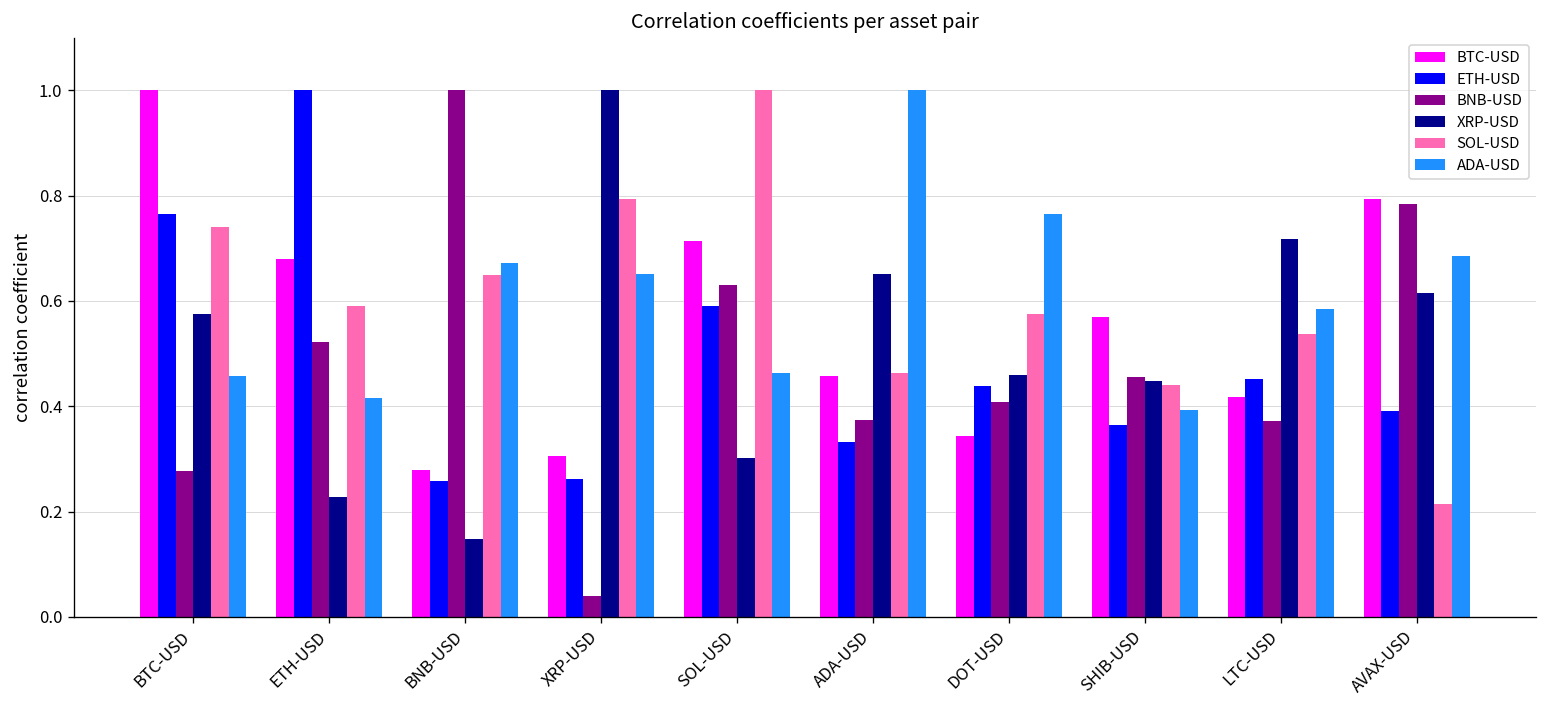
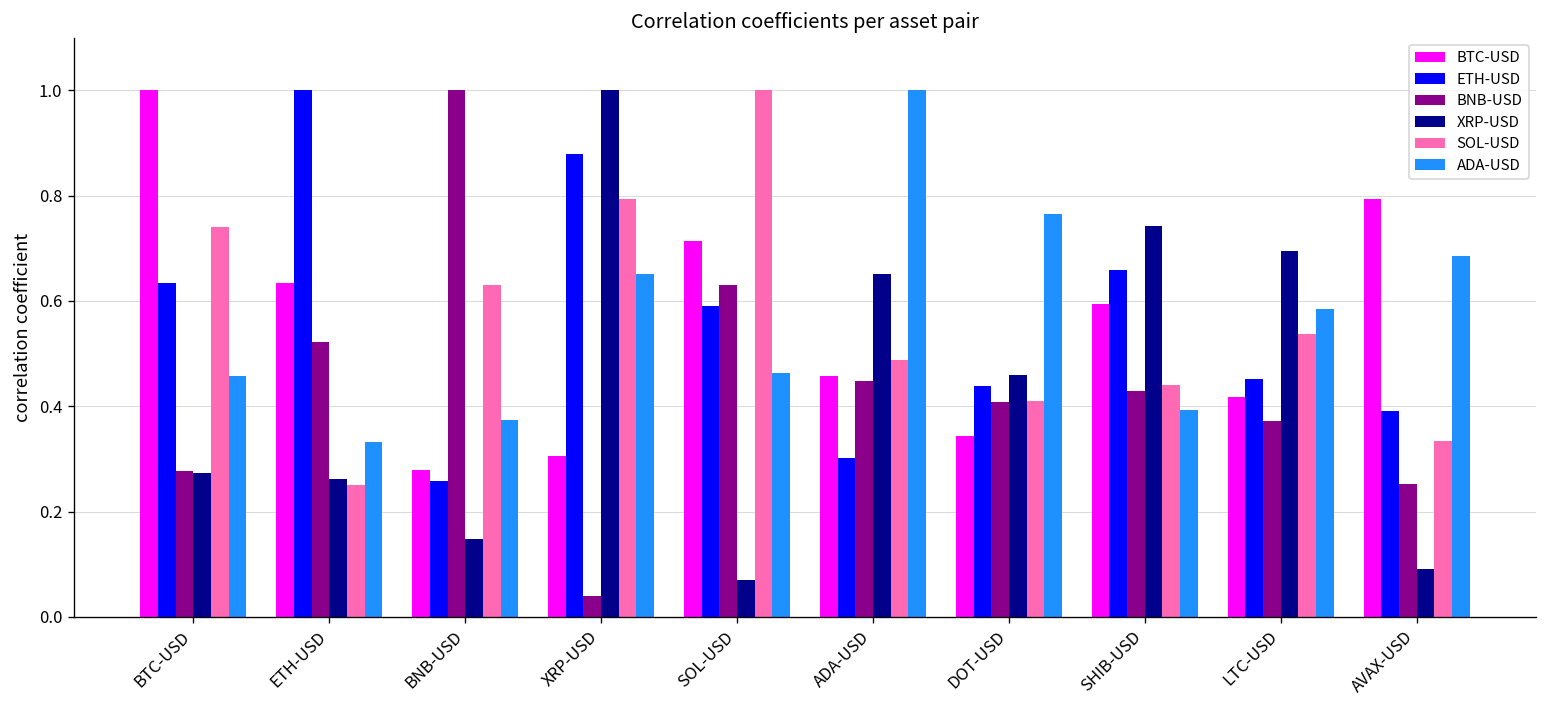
ETH-USD, BTC-USD: 0.77 -> 0.63
XRP-USD, BTC-USD: 0.58 -> 0.27
BTC-USD, ETH-USD: 0.68 -> 0.63
XRP-USD, ETH-USD: 0.23 -> 0.26
SOL-USD, ETH-USD: 0.59 -> 0.25
ADA-USD, ETH-USD: 0.42 -> 0.33
SOL-USD, BNB-USD: 0.65 -> 0.63
ADA-USD, BNB-USD: 0.67 -> 0.37
ETH-USD, XRP-USD: 0.26 -> 0.88
XRP-USD, SOL-USD: 0.30 -> 0.07
ETH-USD, ADA-USD: 0.33 -> 0.30
BNB-USD, ADA-USD: 0.37 -> 0.45
SOL-USD, ADA-USD: 0.46 -> 0.49
SOL-USD, DOT-USD: 0.57 -> 0.41
BTC-USD, SHIB-USD: 0.57 -> 0.59
ETH-USD, SHIB-USD: 0.36 -> 0.66
BNB-USD, SHIB-USD: 0.46 -> 0.43
XRP-USD, SHIB-USD: 0.45 -> 0.74
XRP-USD, LTC-USD: 0.72 -> 0.69
BNB-USD, AVAX-USD: 0.78 -> 0.25
XRP-USD, AVAX-USD: 0.61 -> 0.09
SOL-USD, AVAX-USD: 0.22 -> 0.33
